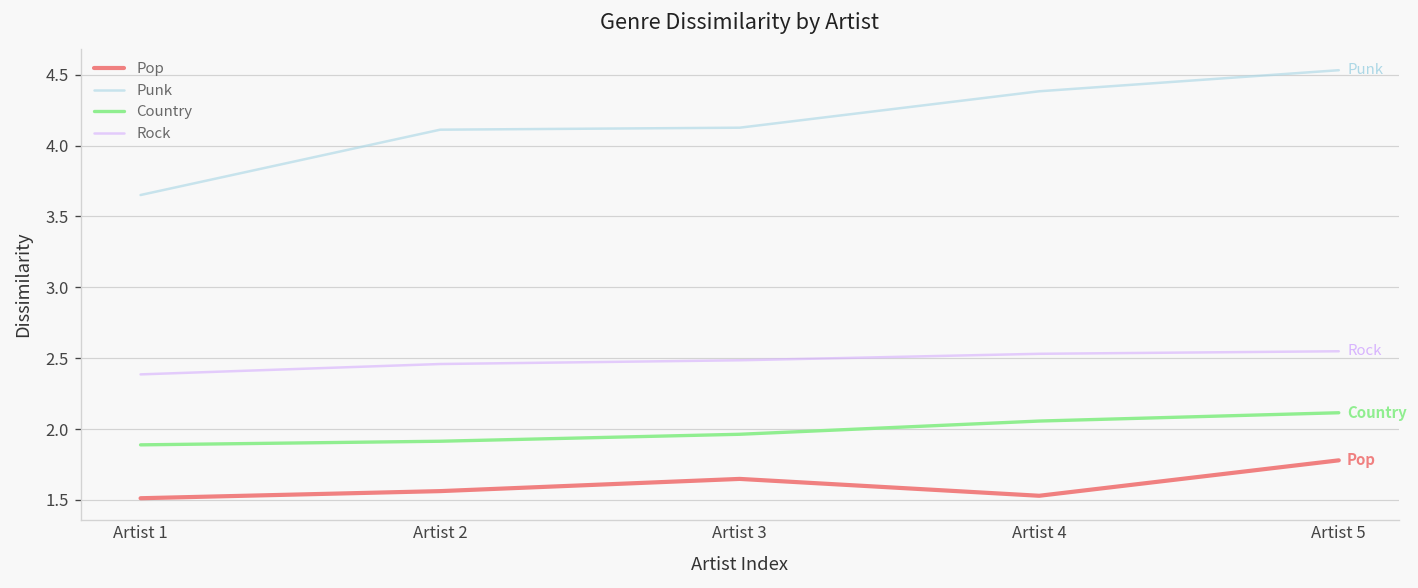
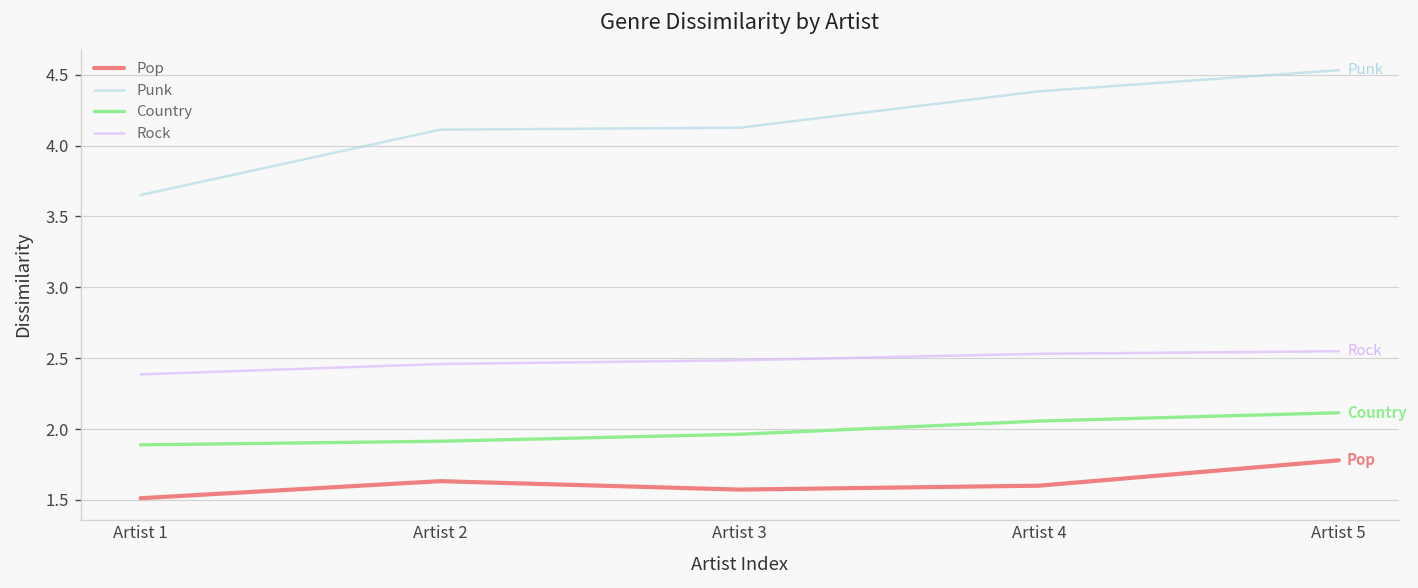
Pop, Artist 2: 1.56 -> 1.63
Pop, Artist 3: 1.65 -> 1.57
Pop, Artist 4: 1.53 -> 1.60
